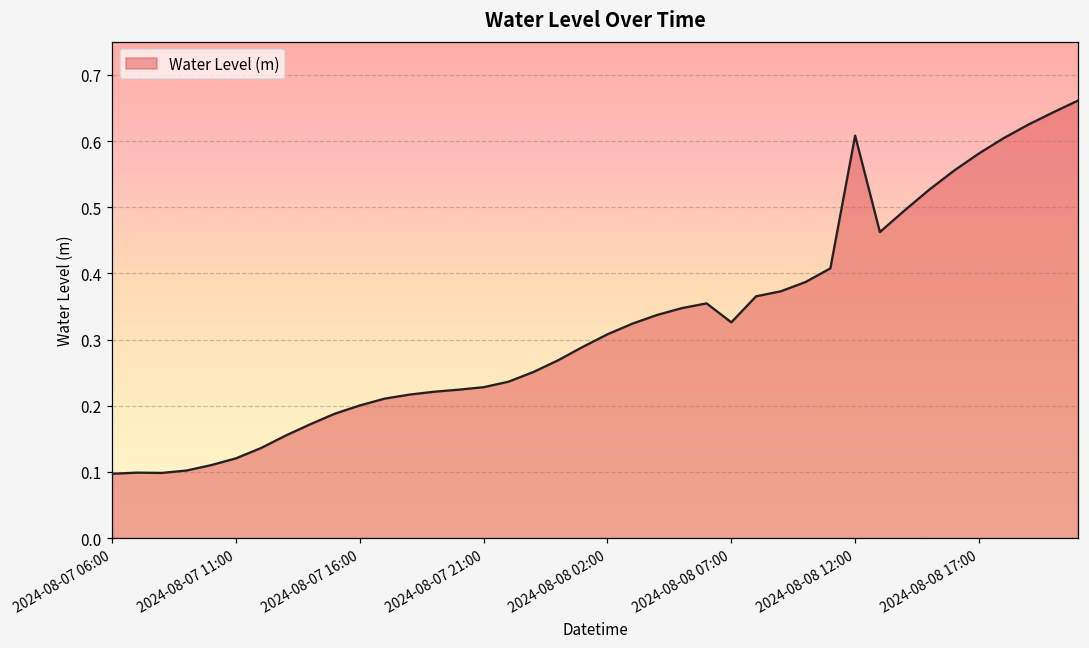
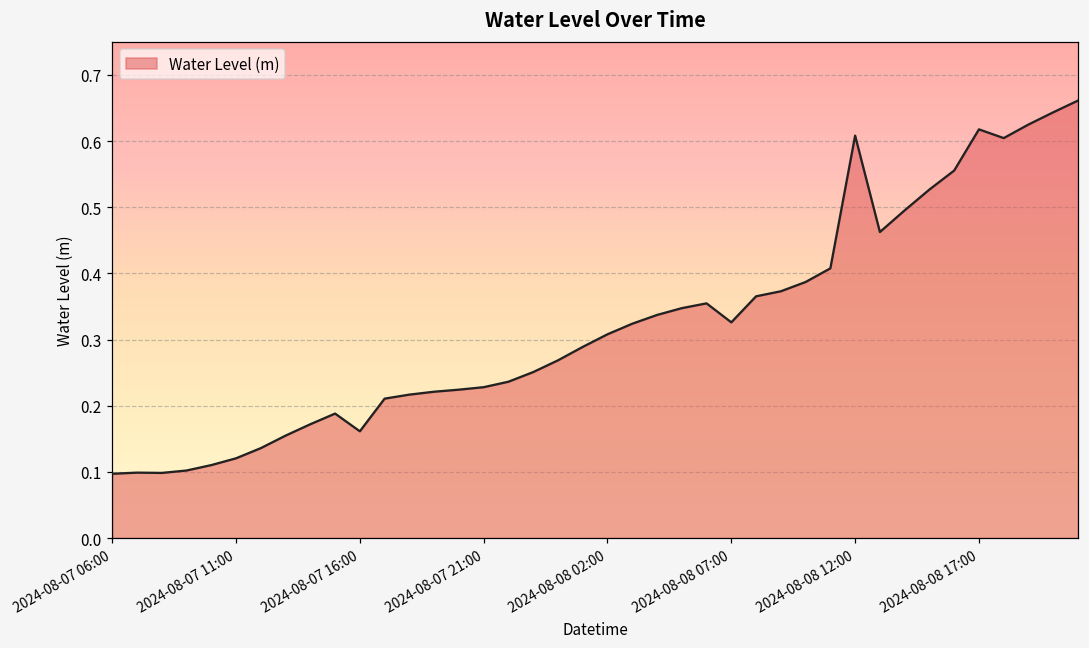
2024-08-07 16:00: 0.20 -> 0.16
2024-08-08 17:00: 0.58 -> 0.62
